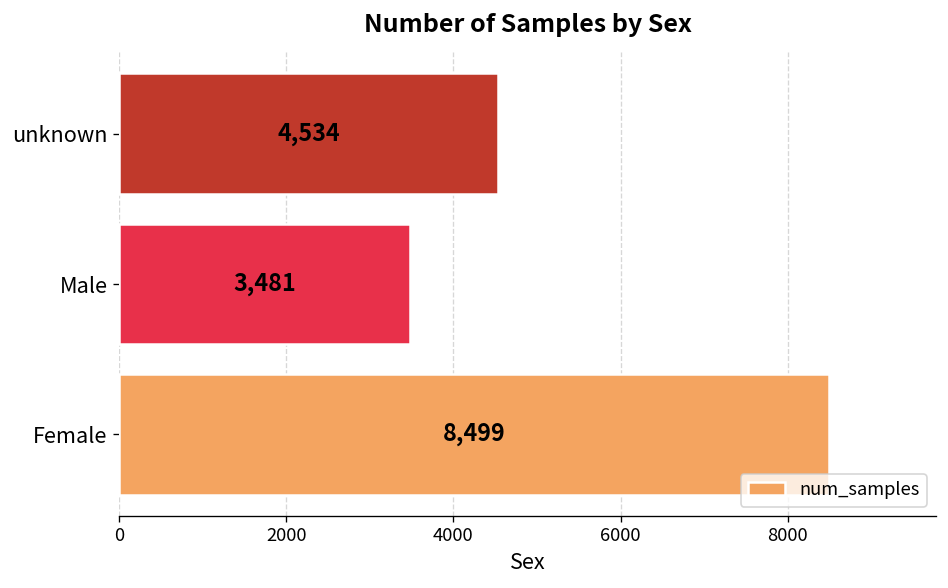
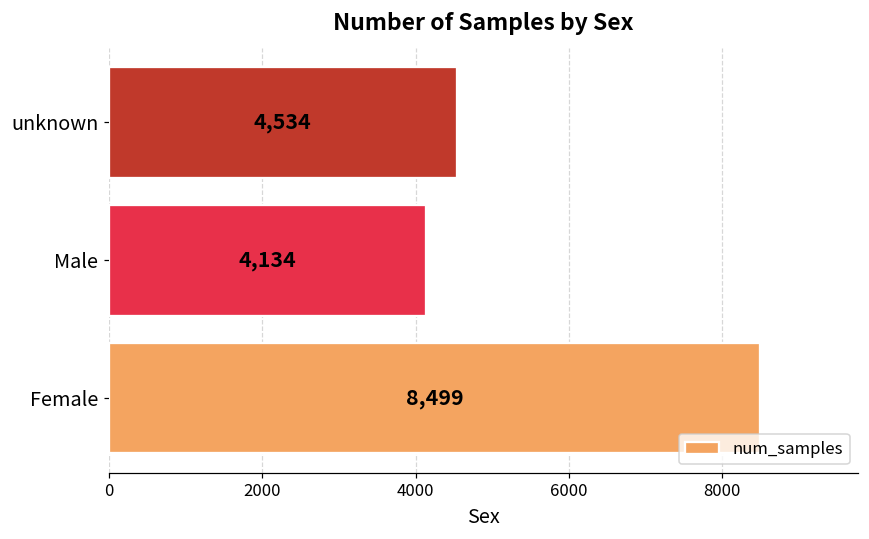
Male: 3,481 -> 4,134
